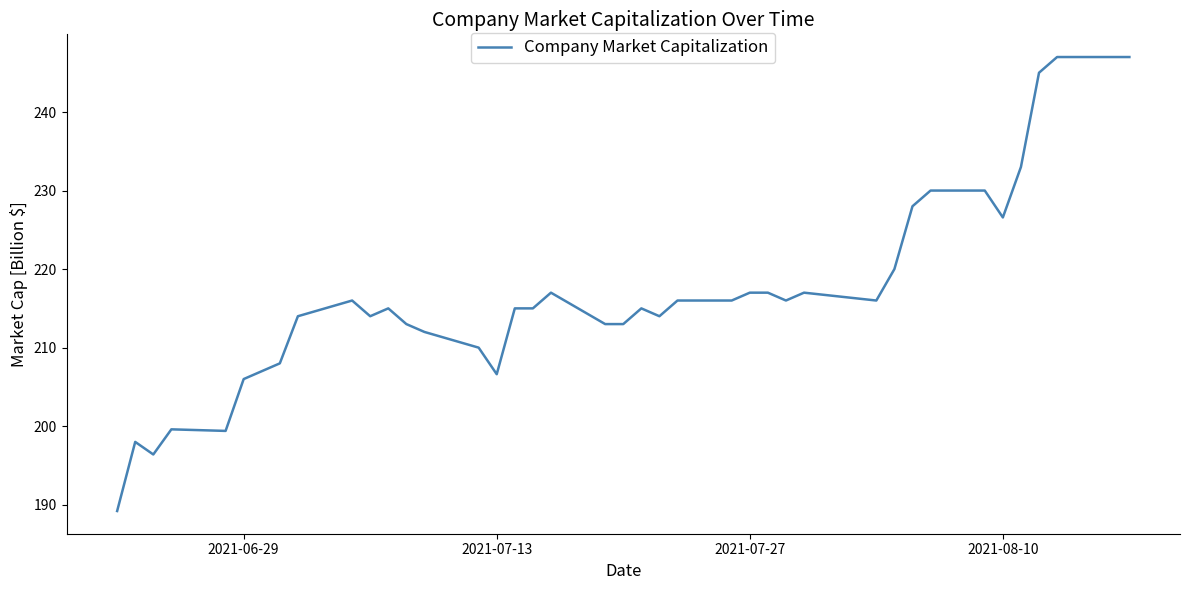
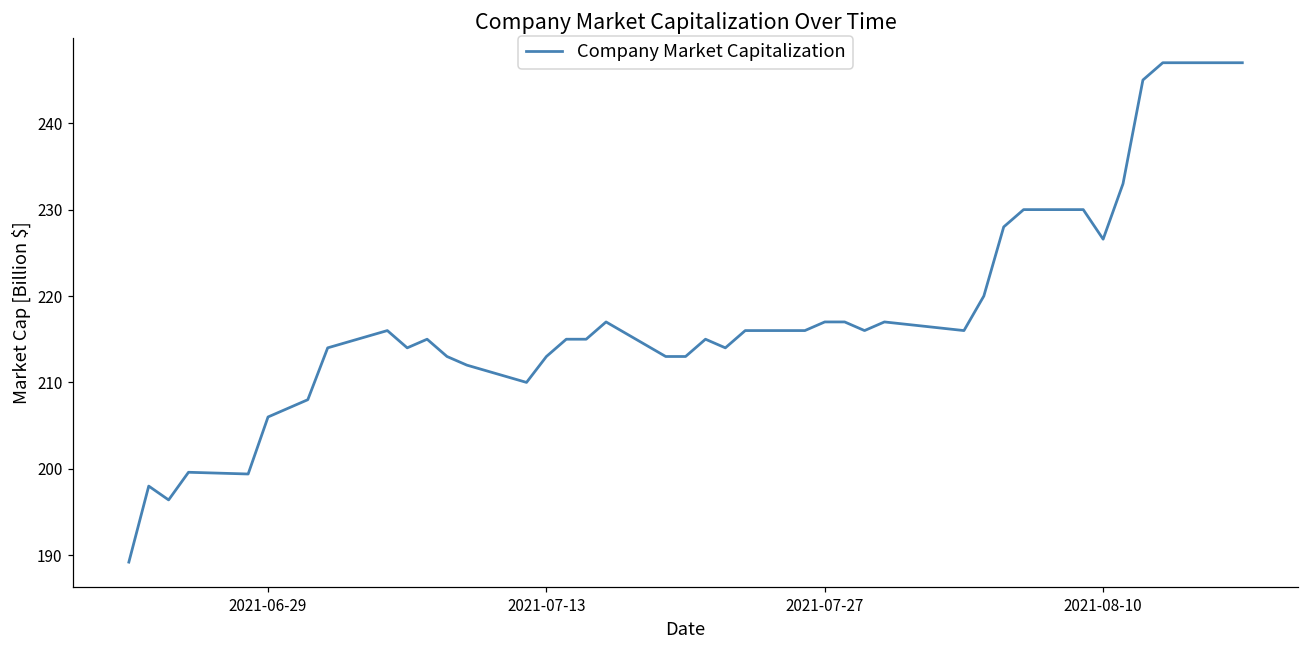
2021-07-13: 207 -> 213
